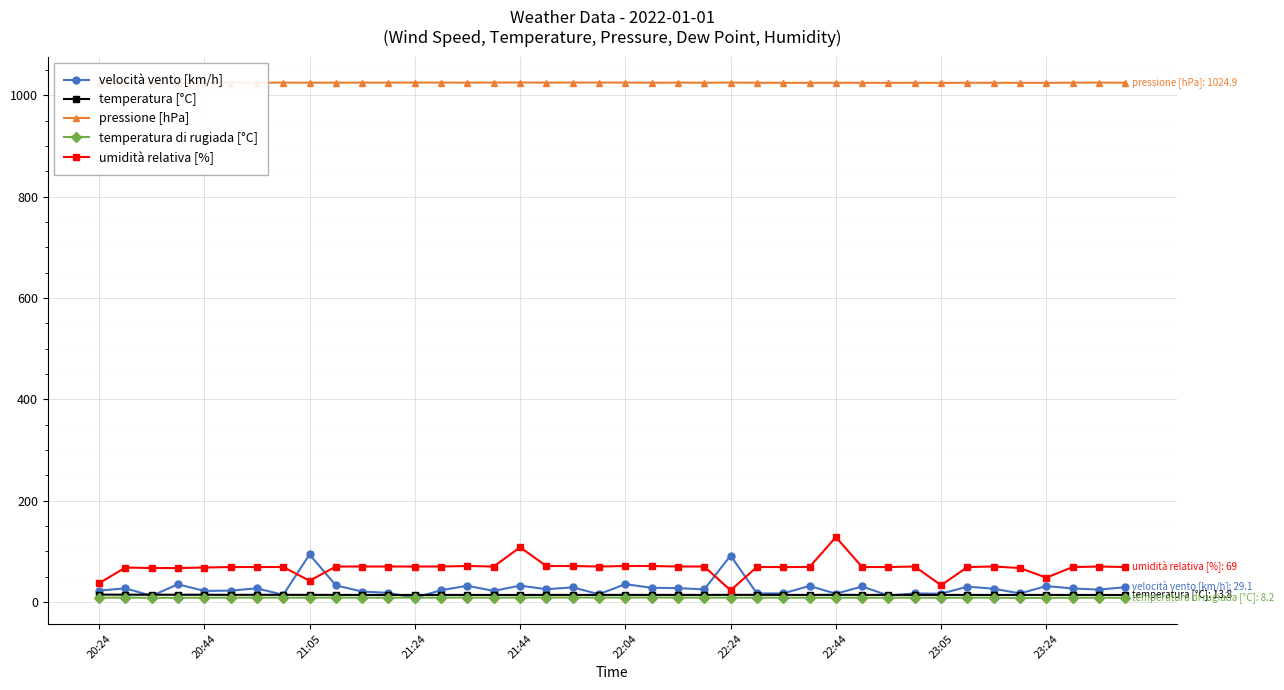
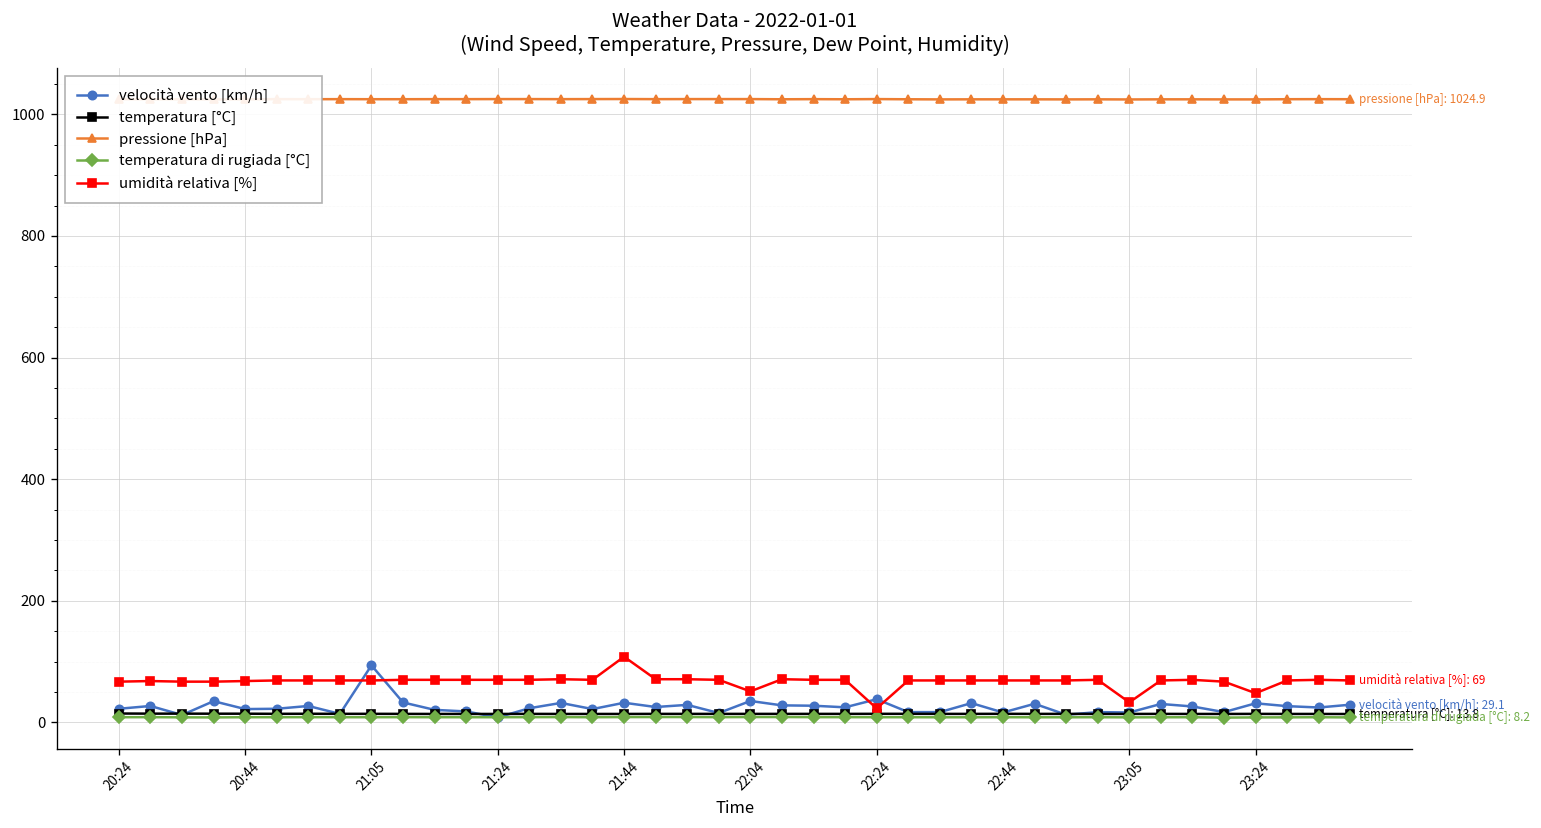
umidità relativa [%], 20:24: 40 -> 70
umidità relativa [%], 21:05: 40 -> 70
umidità relativa [%], 22:04: 70 -> 50
velocità vento [km/h], 22:24: 90 -> 40
umidità relativa [%], 22:44: 130 -> 70
